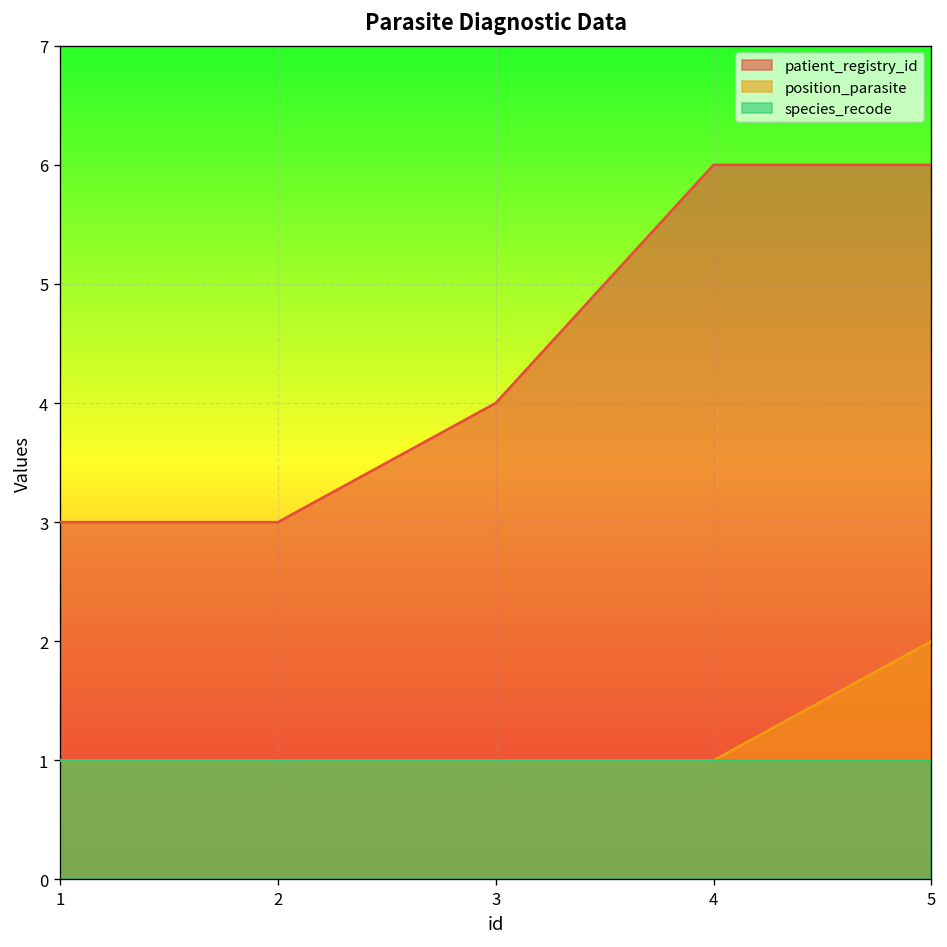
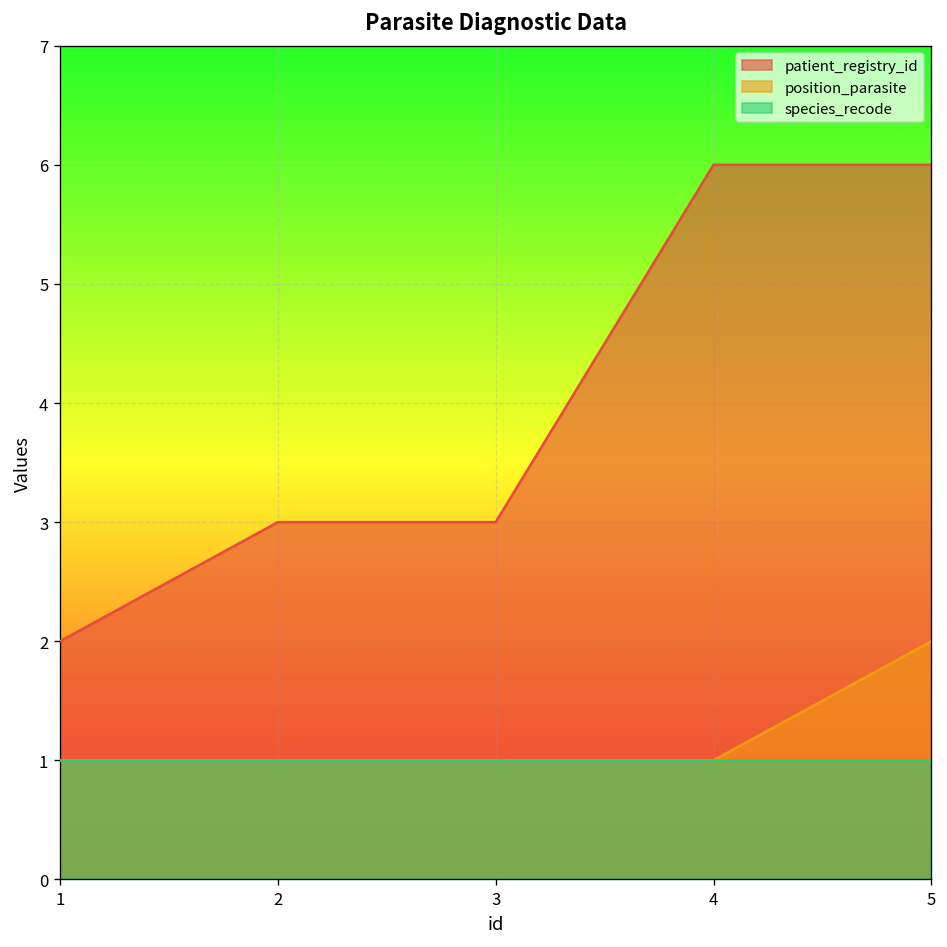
patient_registry_id, 1: 3 -> 2
patient_registry_id, 3: 4 -> 3
